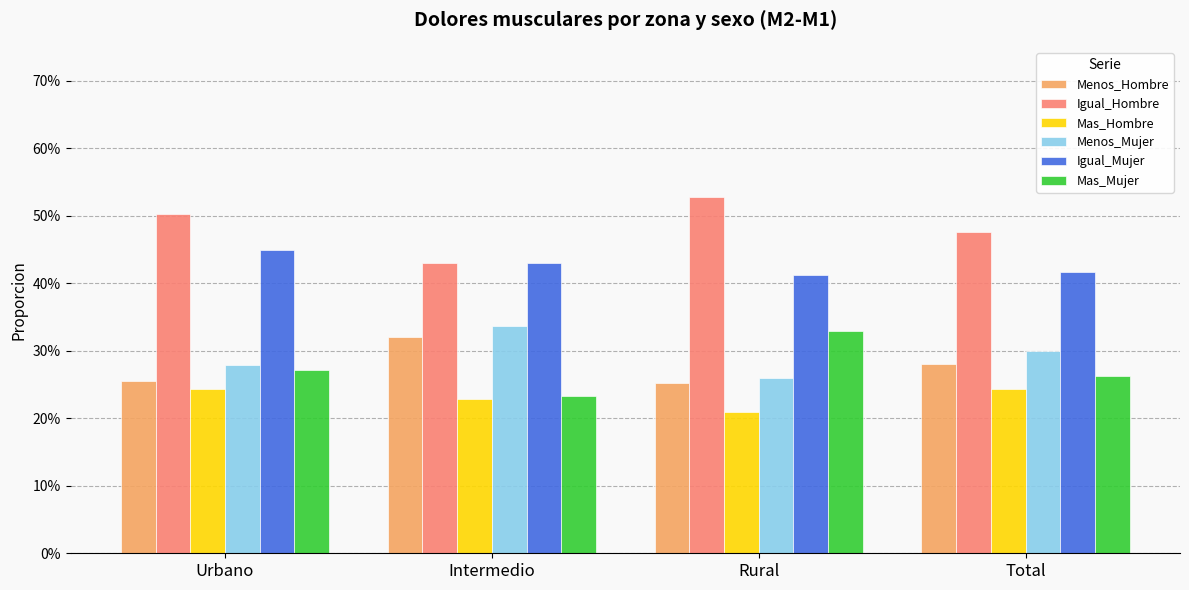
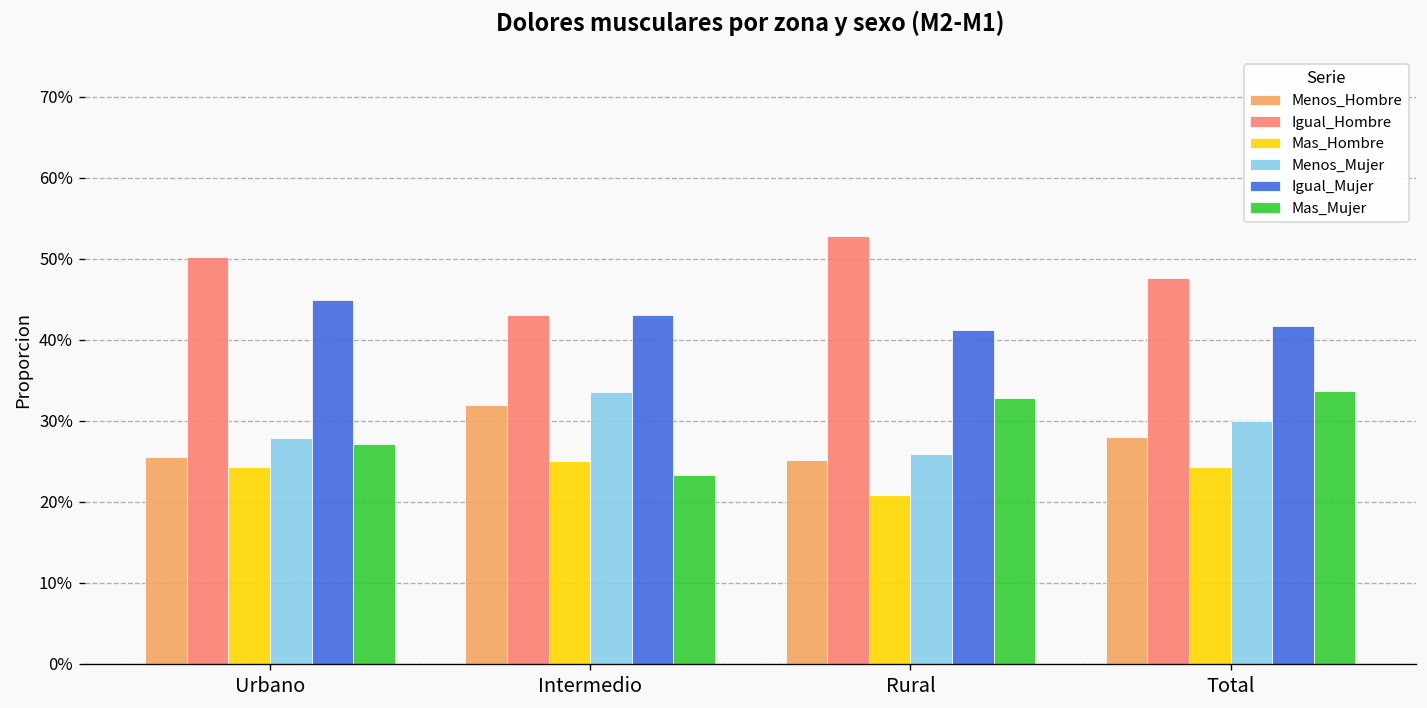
Mas_Hombre, Intermedio: 23% -> 25%
Mas_Mujer, Total: 26% -> 34%
